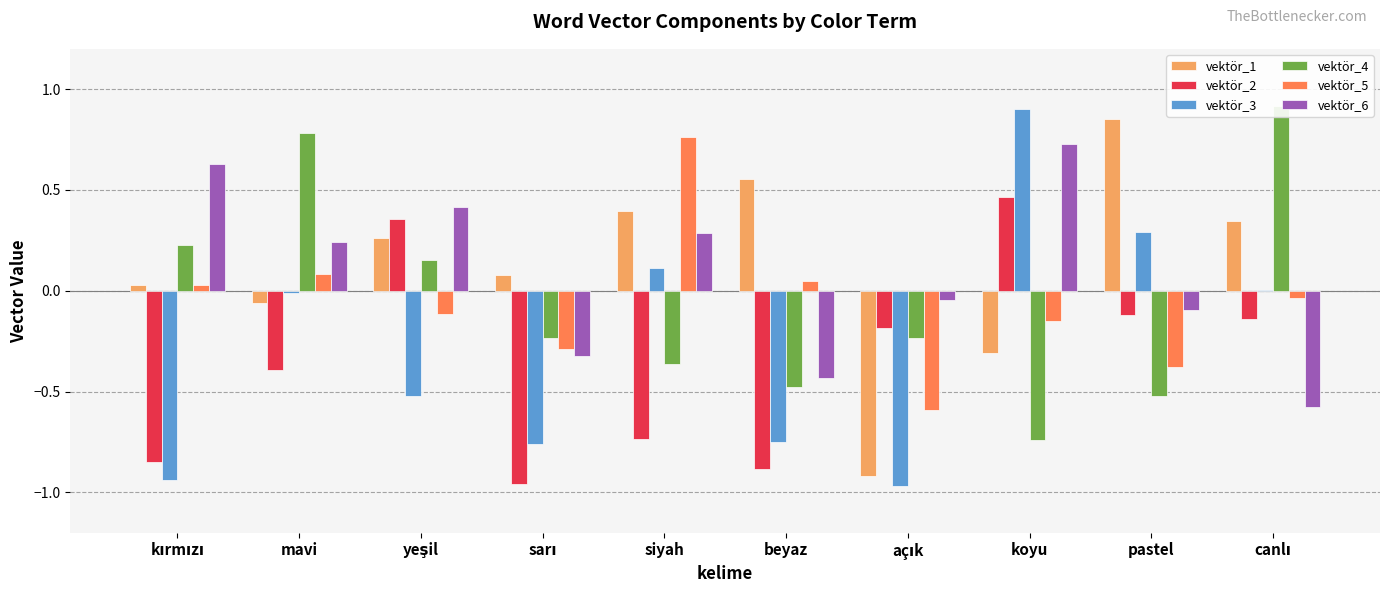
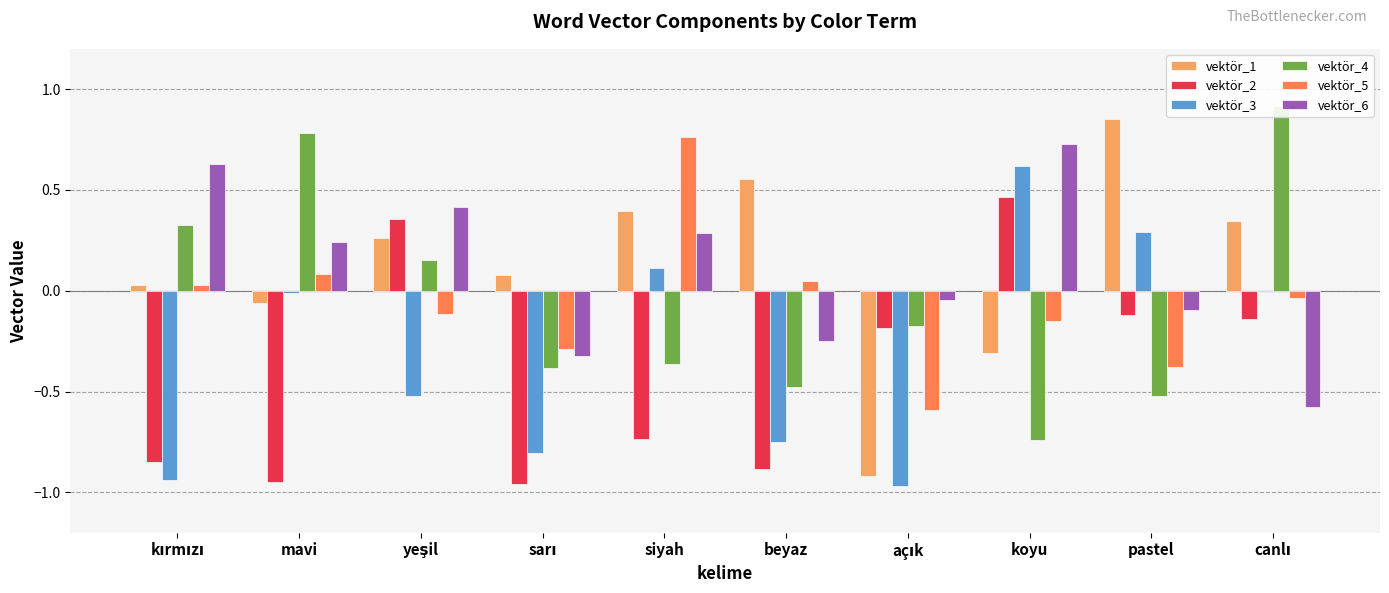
vektör_4, kırmızı: 0.23 -> 0.33
vektör_2, mavi: -0.39 -> -0.95
vektör_3, sarı: -0.76 -> -0.81
vektör_4, sarı: -0.24 -> -0.38
vektör_6, beyaz: -0.43 -> -0.25
vektör_4, açık: -0.23 -> -0.17
vektör_3, koyu: 0.90 -> 0.62
